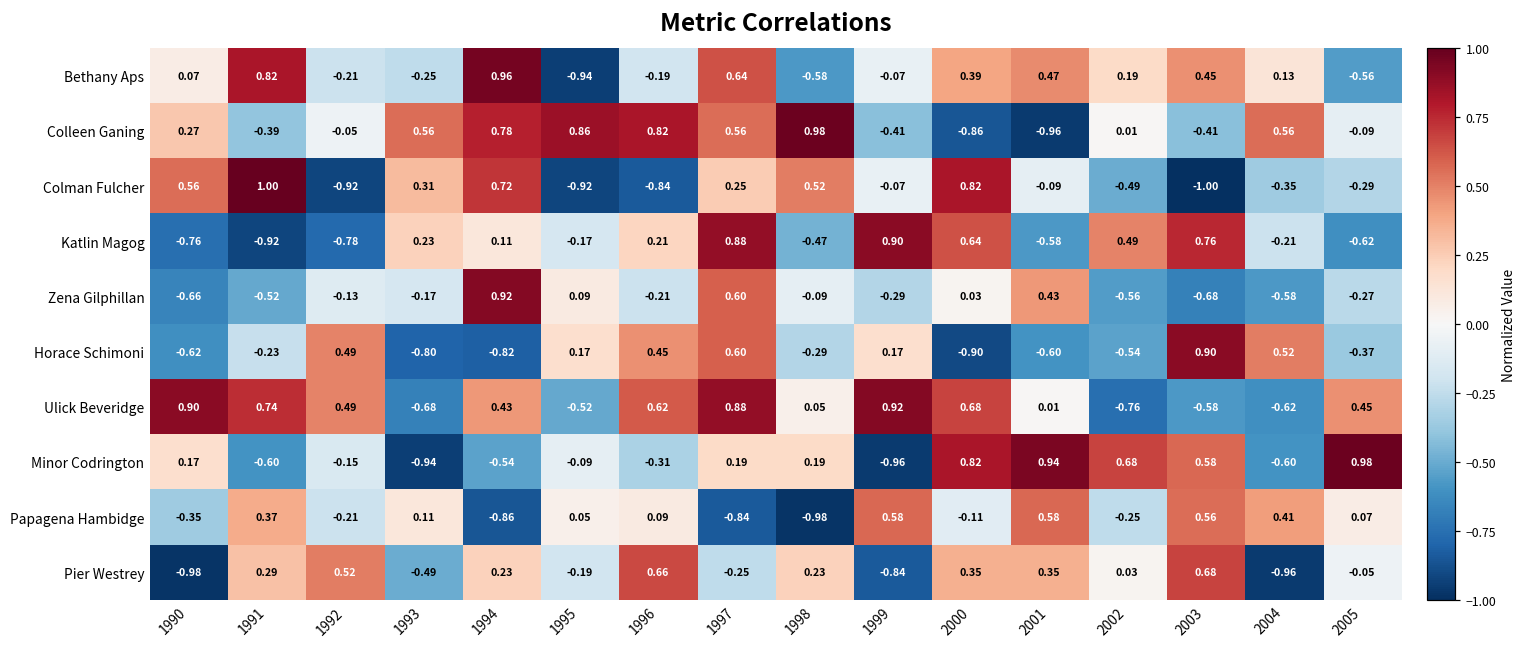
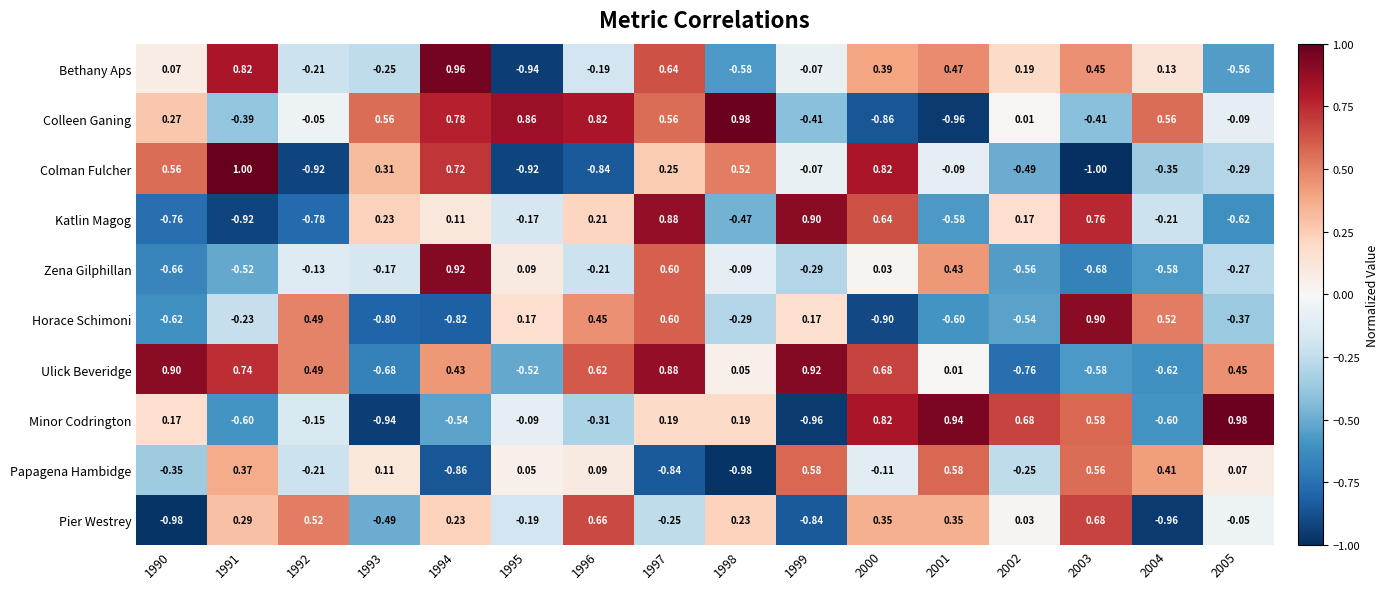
Katlin Magog, 2002: 0.49 -> 0.17
